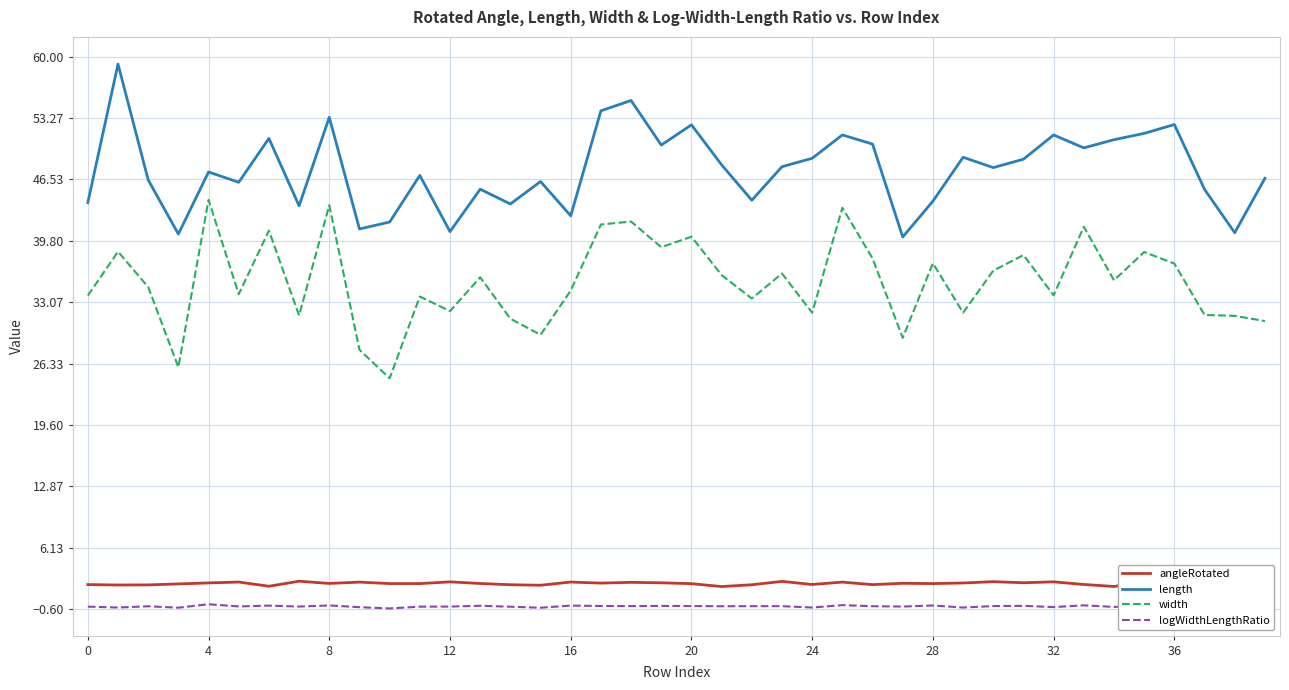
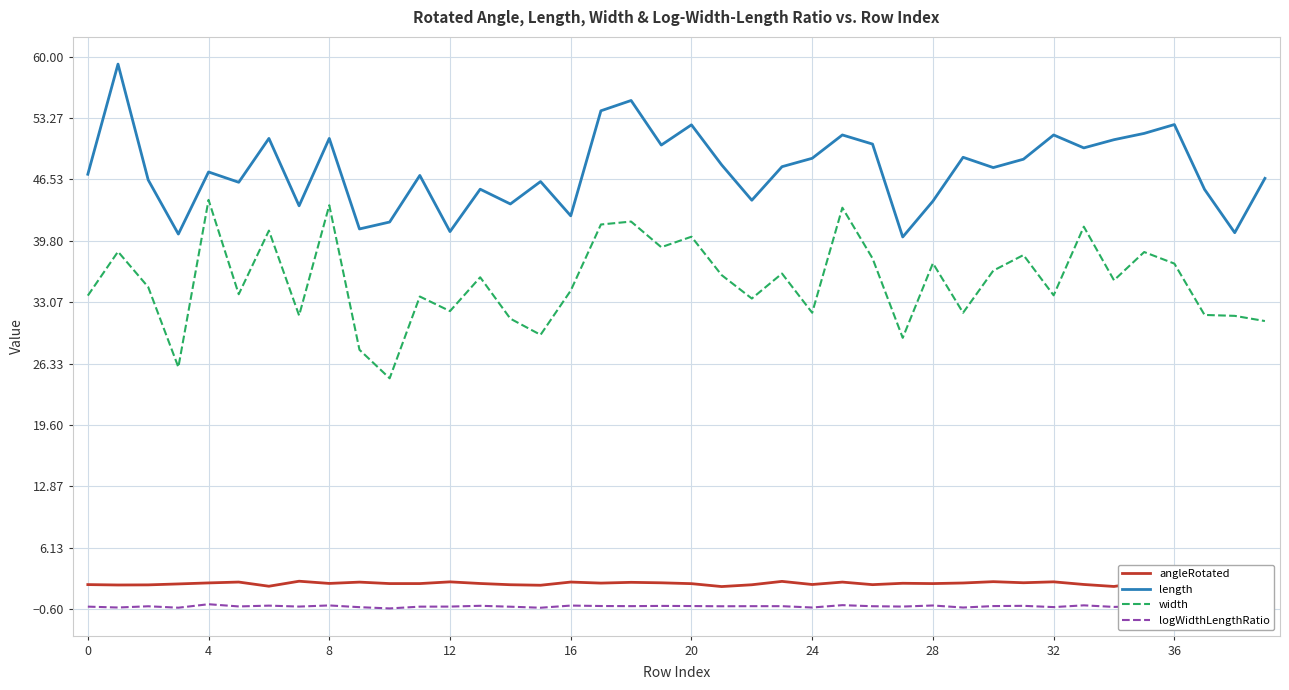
length, 0: 44 -> 47
length, 8: 53 -> 51
